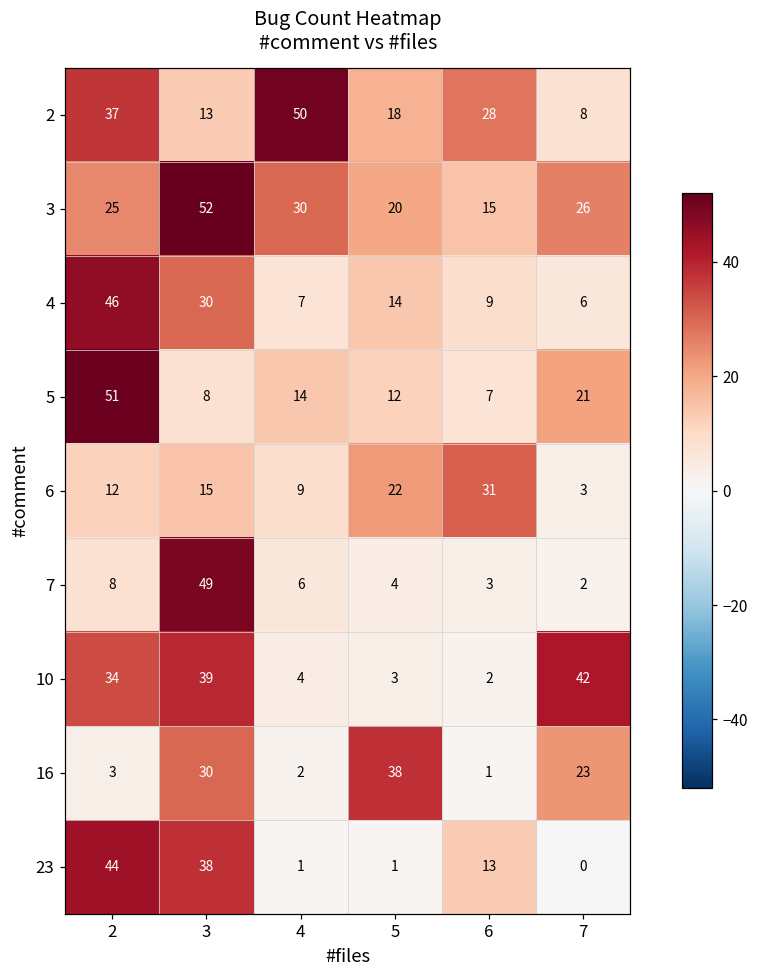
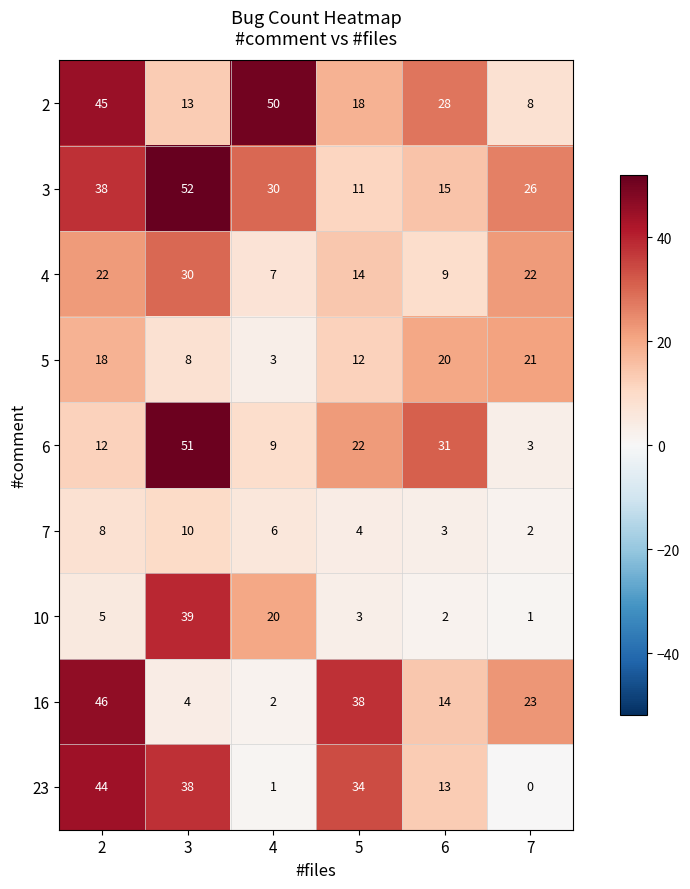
2, 2: 37 -> 45
3, 2: 25 -> 38
3, 5: 20 -> 11
4, 2: 46 -> 22
4, 7: 6 -> 22
5, 2: 51 -> 18
5, 4: 14 -> 3
5, 6: 7 -> 20
6, 3: 15 -> 51
7, 3: 49 -> 10
10, 2: 34 -> 5
10, 4: 4 -> 20
10, 7: 42 -> 1
16, 2: 3 -> 46
16, 3: 30 -> 4
16, 6: 1 -> 14
23, 5: 1 -> 34
